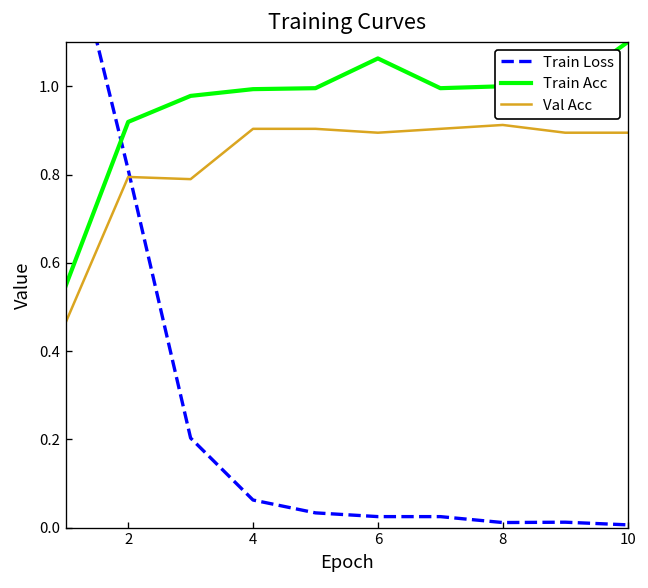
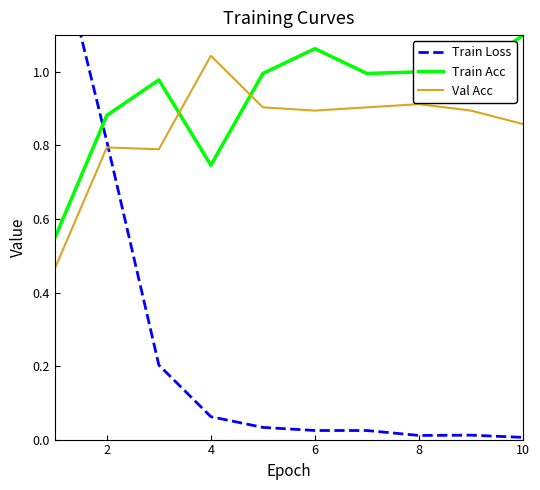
Train Acc, 2: 0.92 -> 0.88
Train Acc, 4: 0.99 -> 0.75
Val Acc, 4: 0.90 -> 1.04
Val Acc, 10: 0.89 -> 0.86
